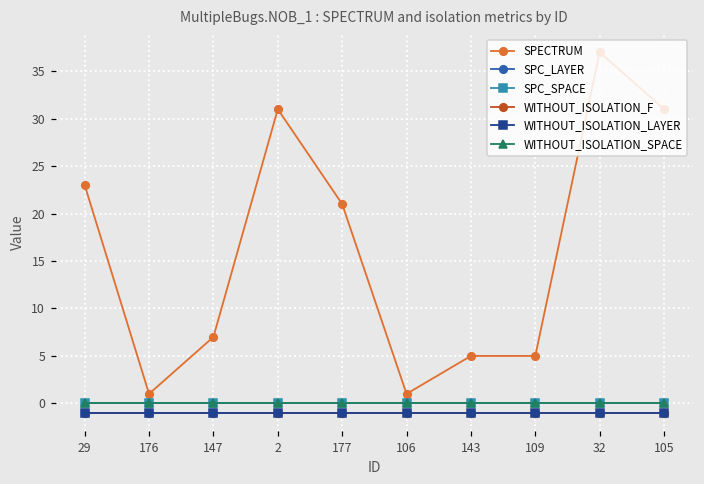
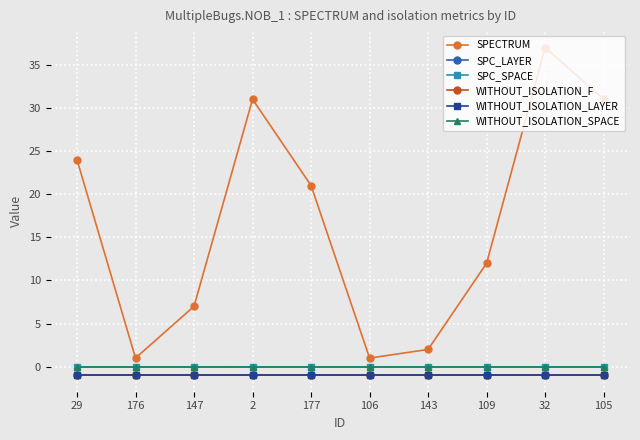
SPECTRUM, 29: 23 -> 24
SPECTRUM, 143: 5 -> 2
SPECTRUM, 109: 5 -> 12
